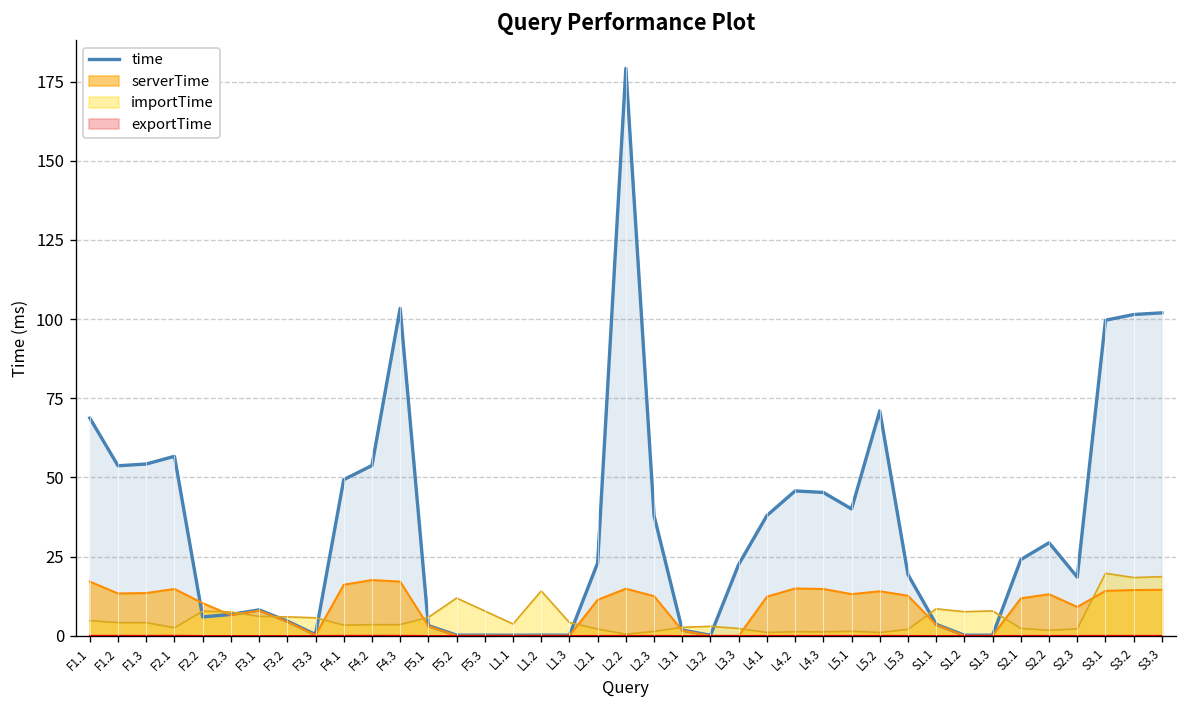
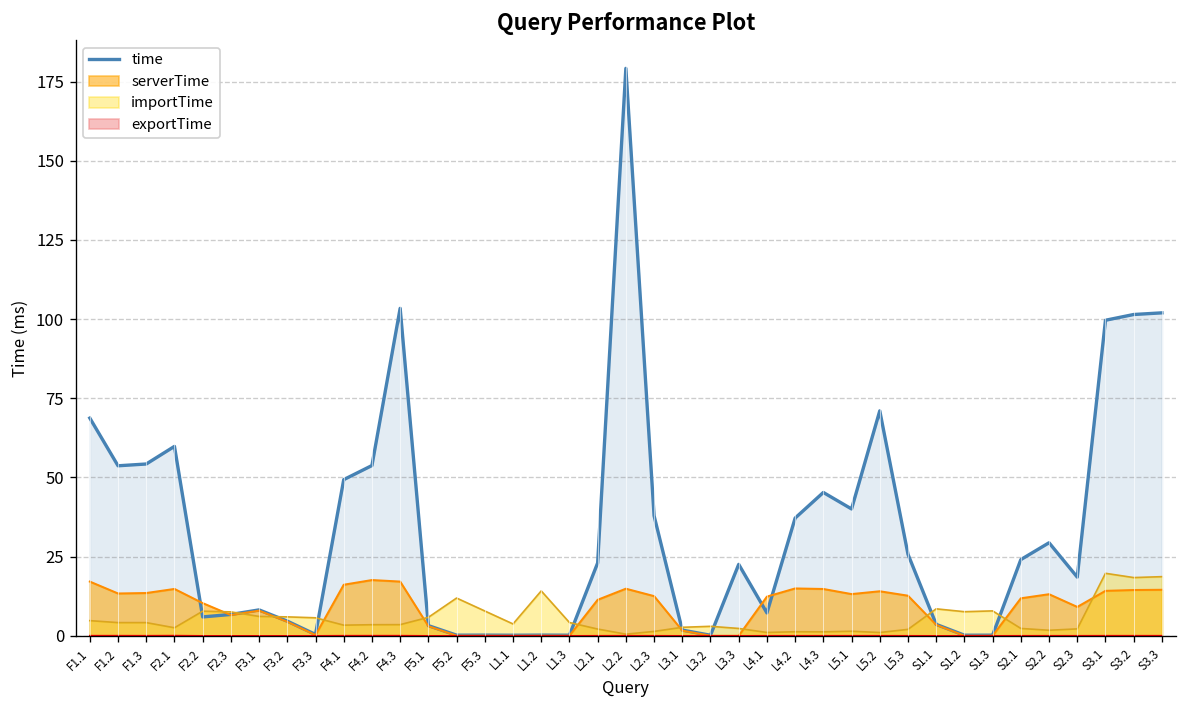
time, F2.1: 57 -> 60
time, L4.1: 38 -> 7
time, L4.2: 46 -> 37
time, L5.3: 19 -> 26
